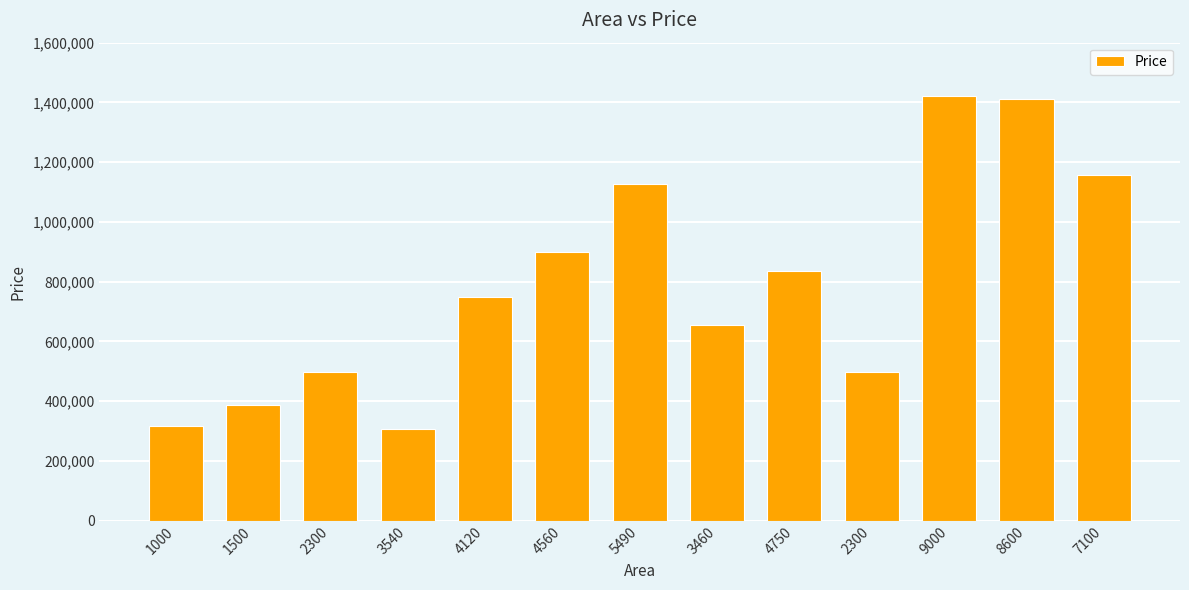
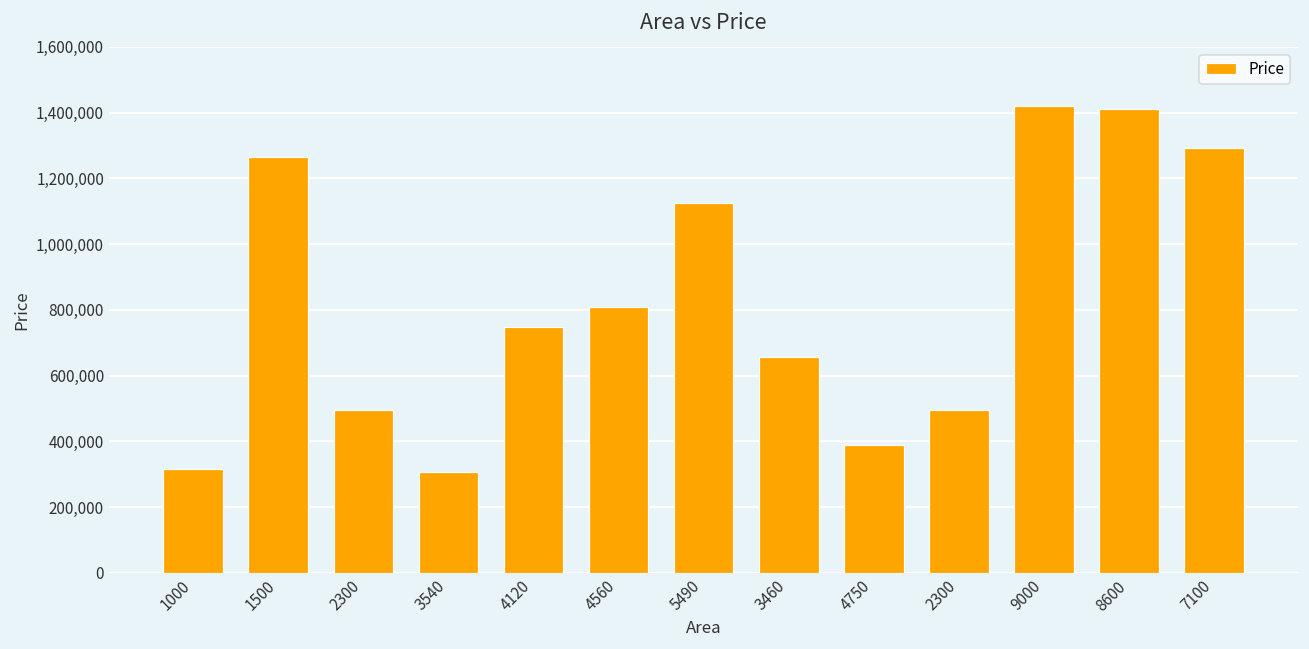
1500: 390,000 -> 1,260,000
4560: 900,000 -> 810,000
4750: 830,000 -> 390,000
7100: 1,160,000 -> 1,290,000
